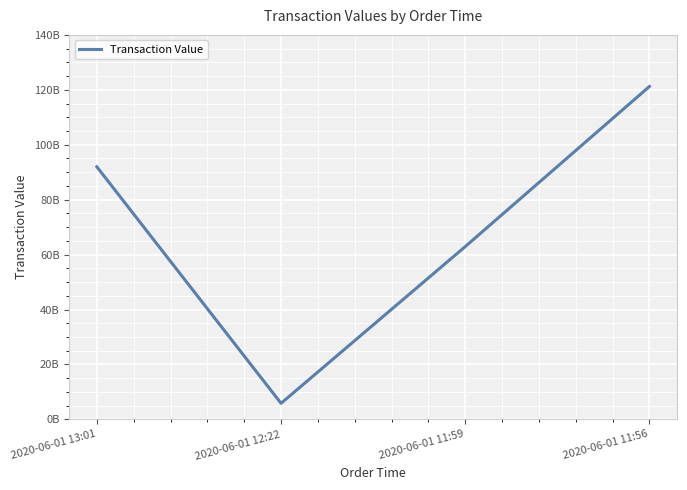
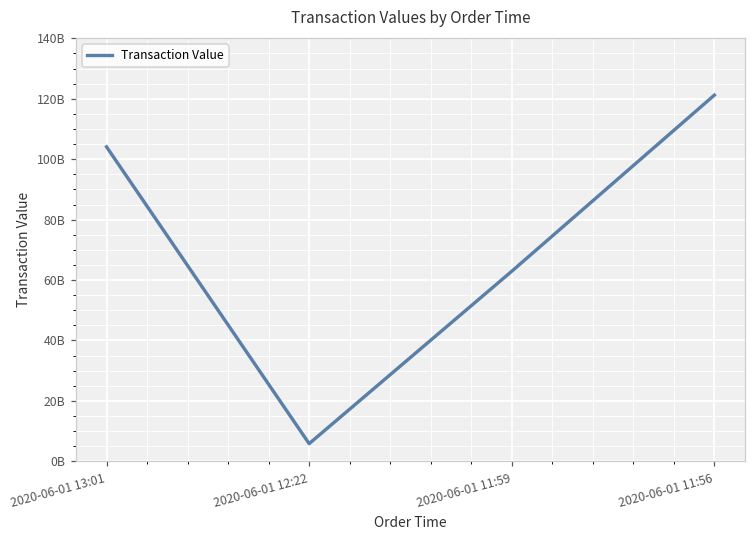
2020-06-01 13:01: 92000000000 -> 104000000000
